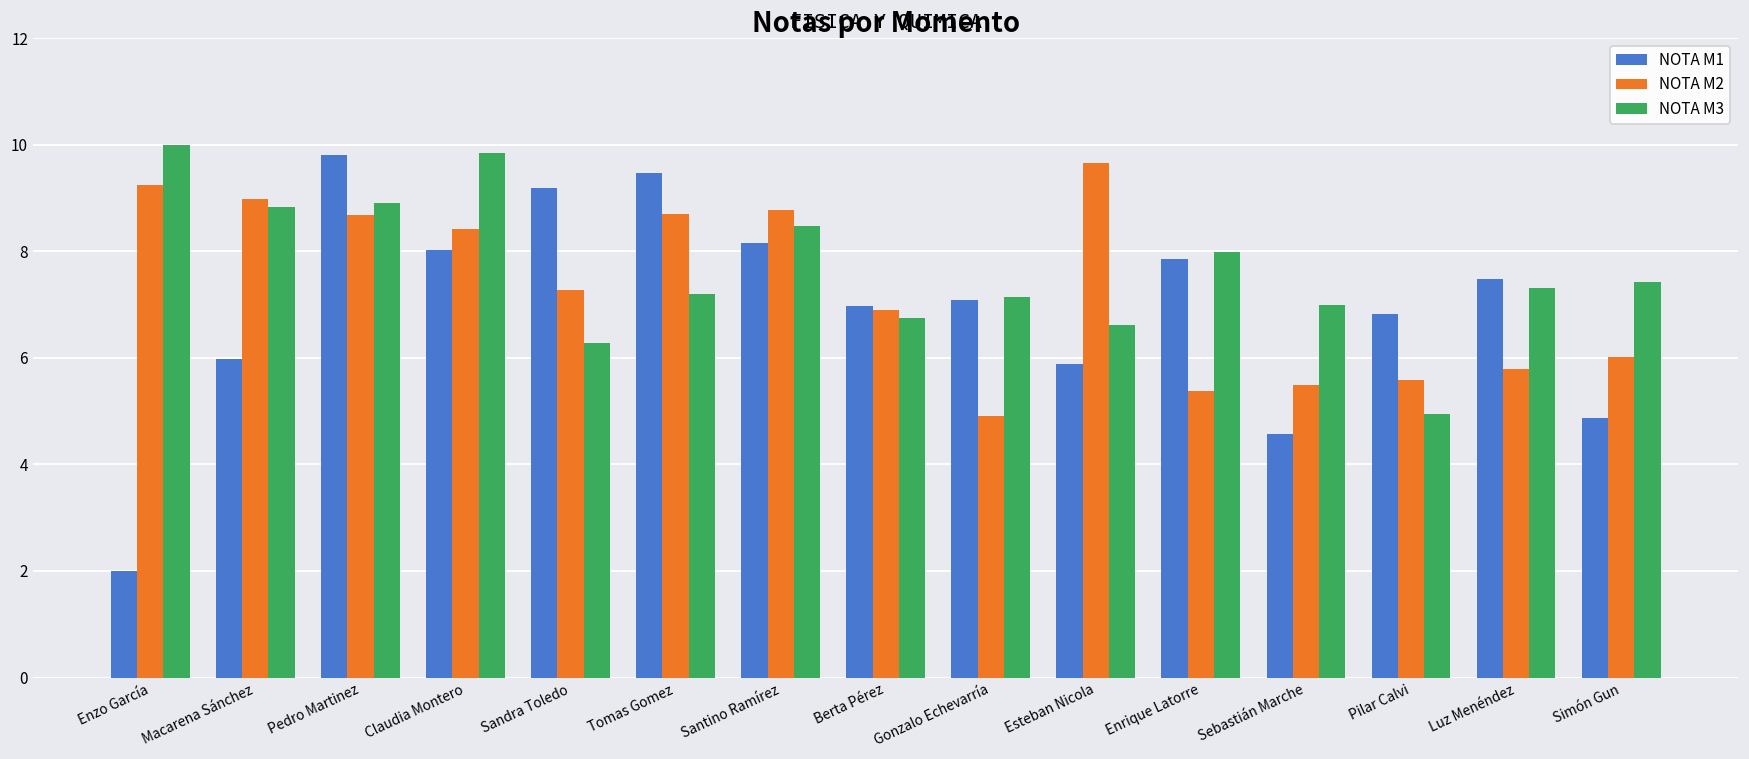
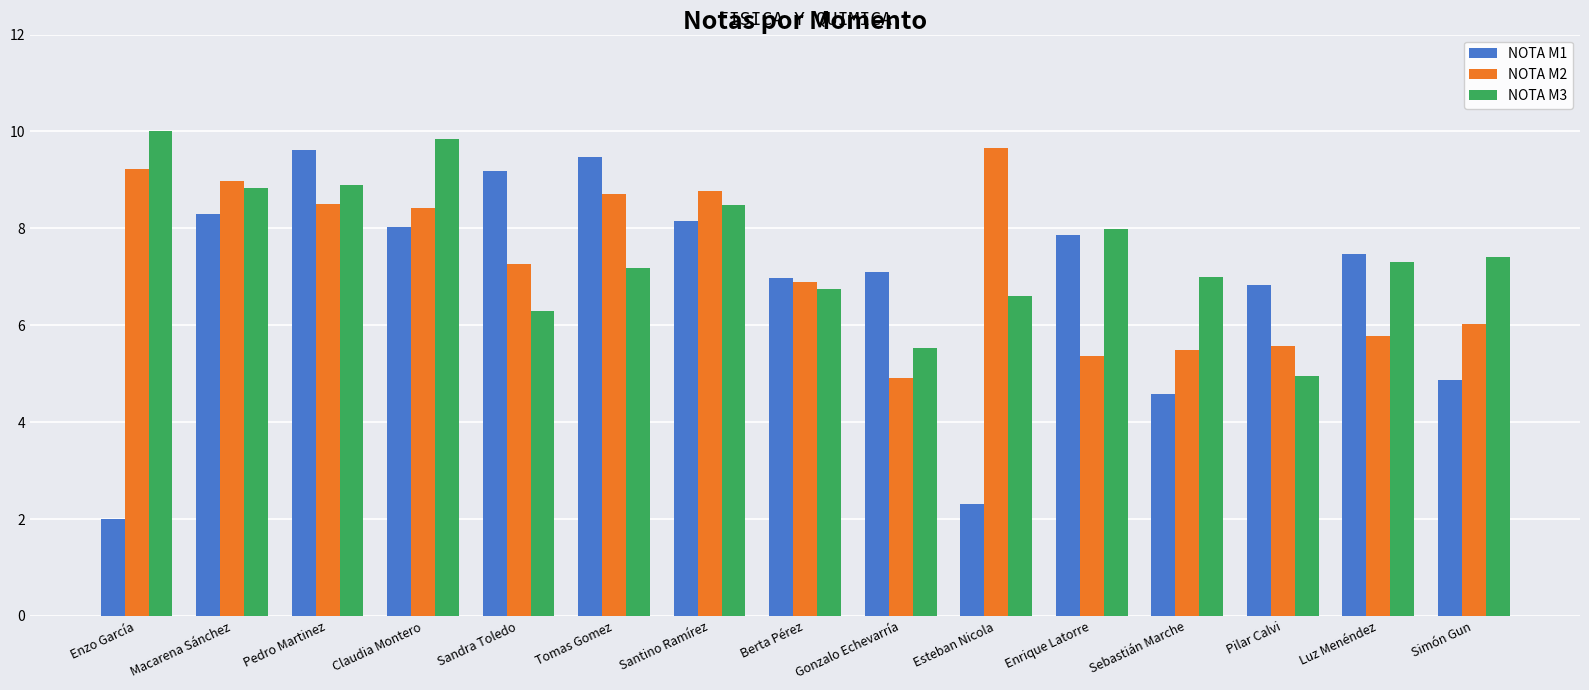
NOTA M1, Macarena Sánchez: 6.0 -> 8.3
NOTA M1, Pedro Martinez: 9.8 -> 9.6
NOTA M2, Pedro Martinez: 8.7 -> 8.5
NOTA M3, Gonzalo Echevarría: 7.1 -> 5.5
NOTA M1, Esteban Nicola: 5.9 -> 2.3
